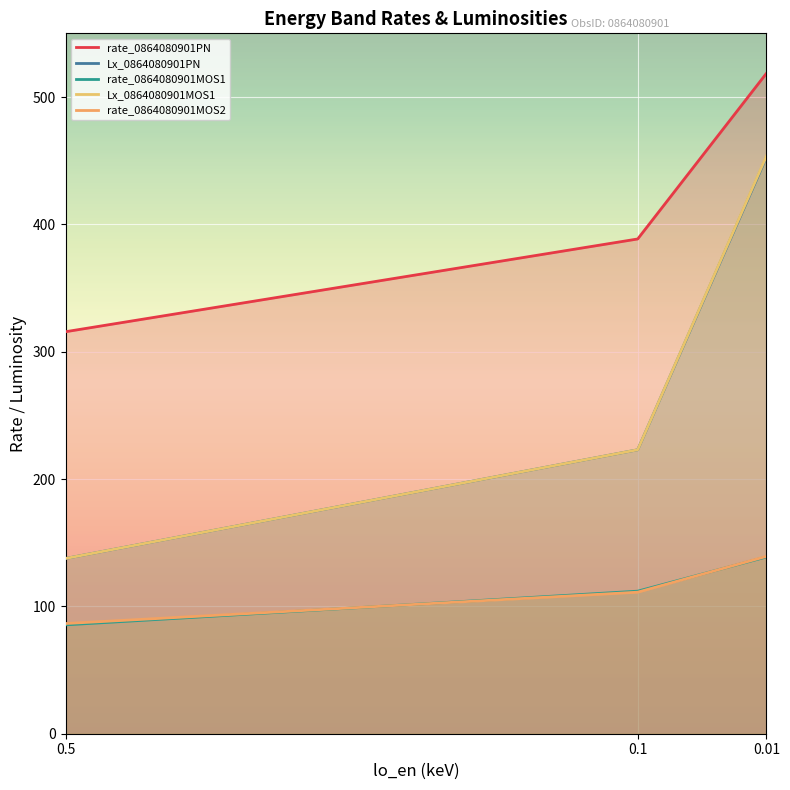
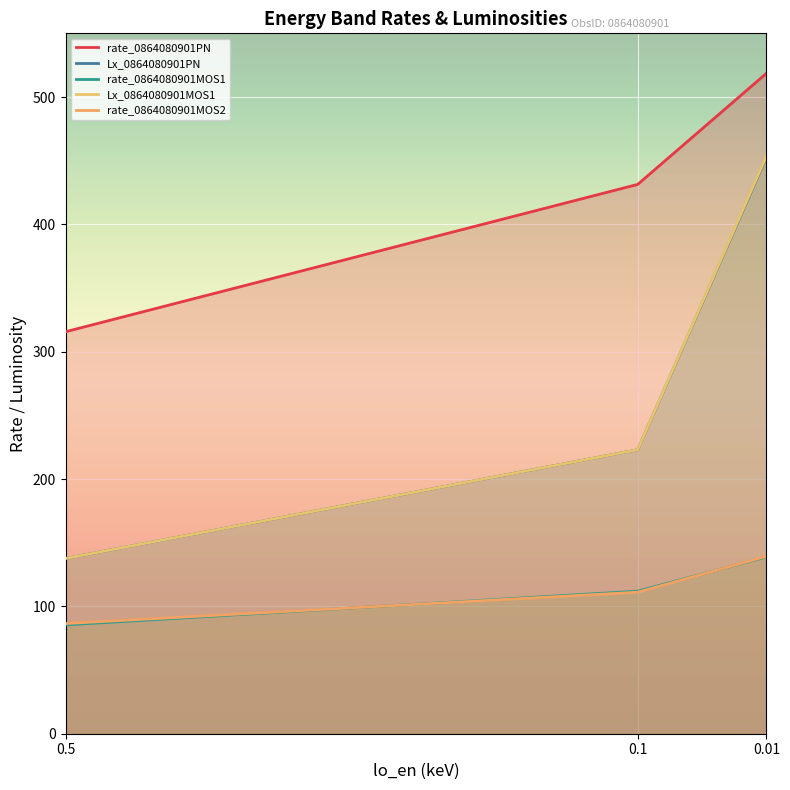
rate_0864080901PN, 0.1: 389 -> 431
